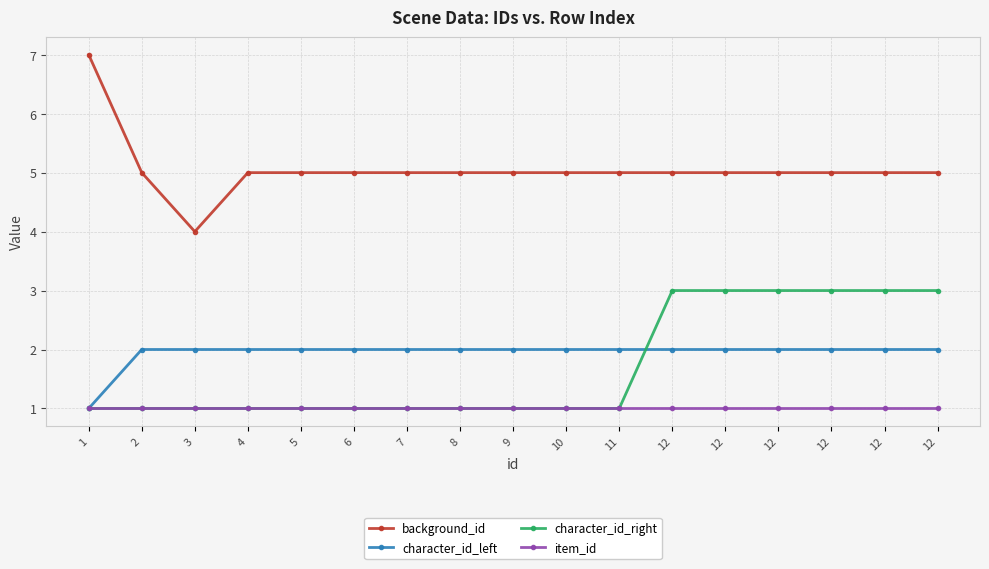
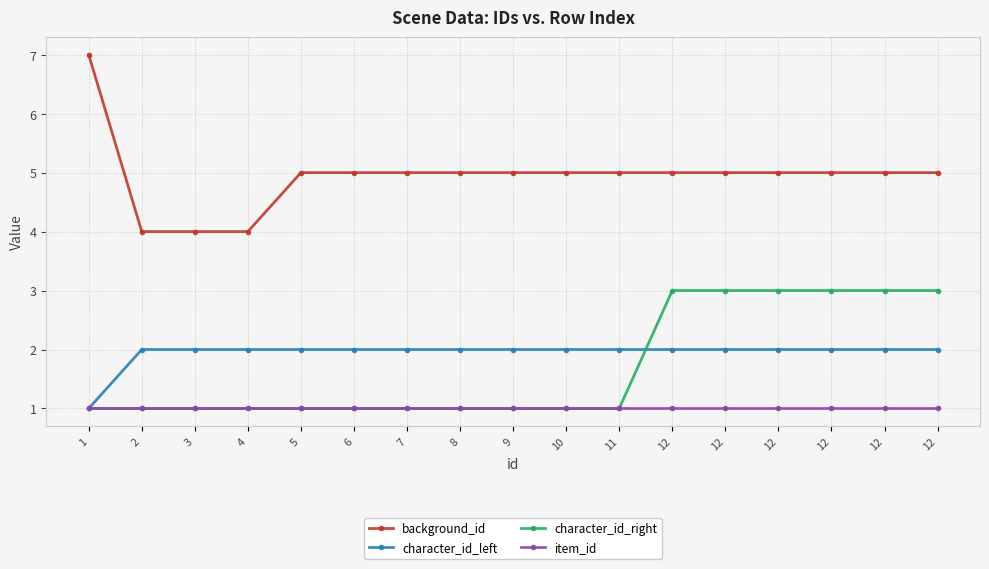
background_id, 2: 5 -> 4
background_id, 4: 5 -> 4
